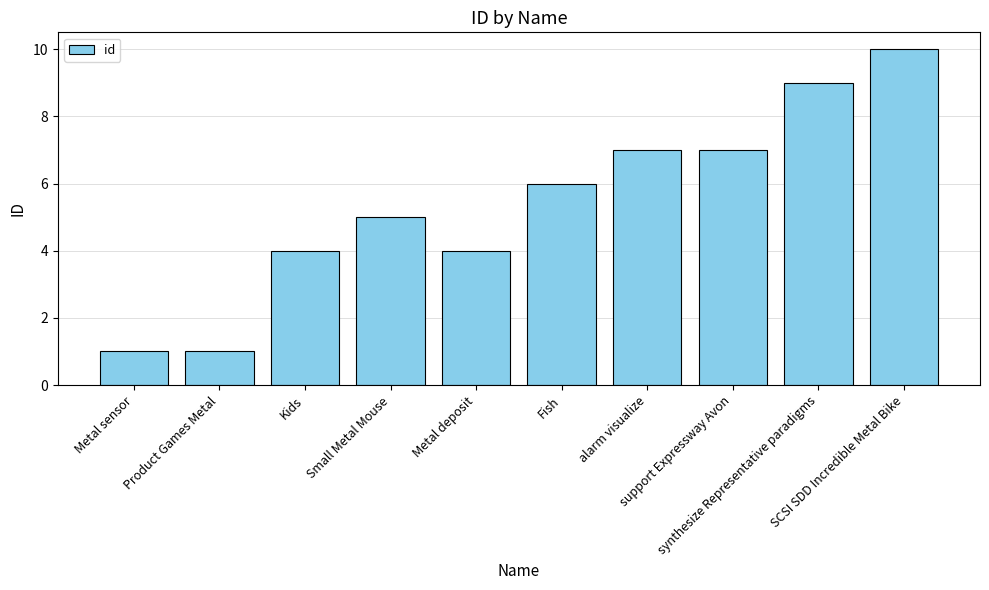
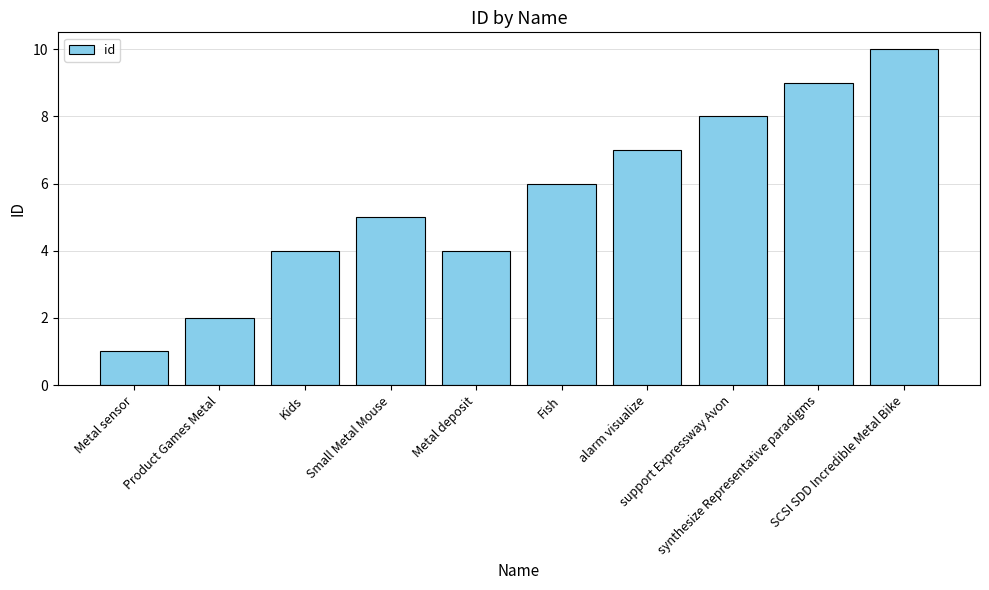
Product Games Metal: 1 -> 2
support Expressway Avon: 7 -> 8
